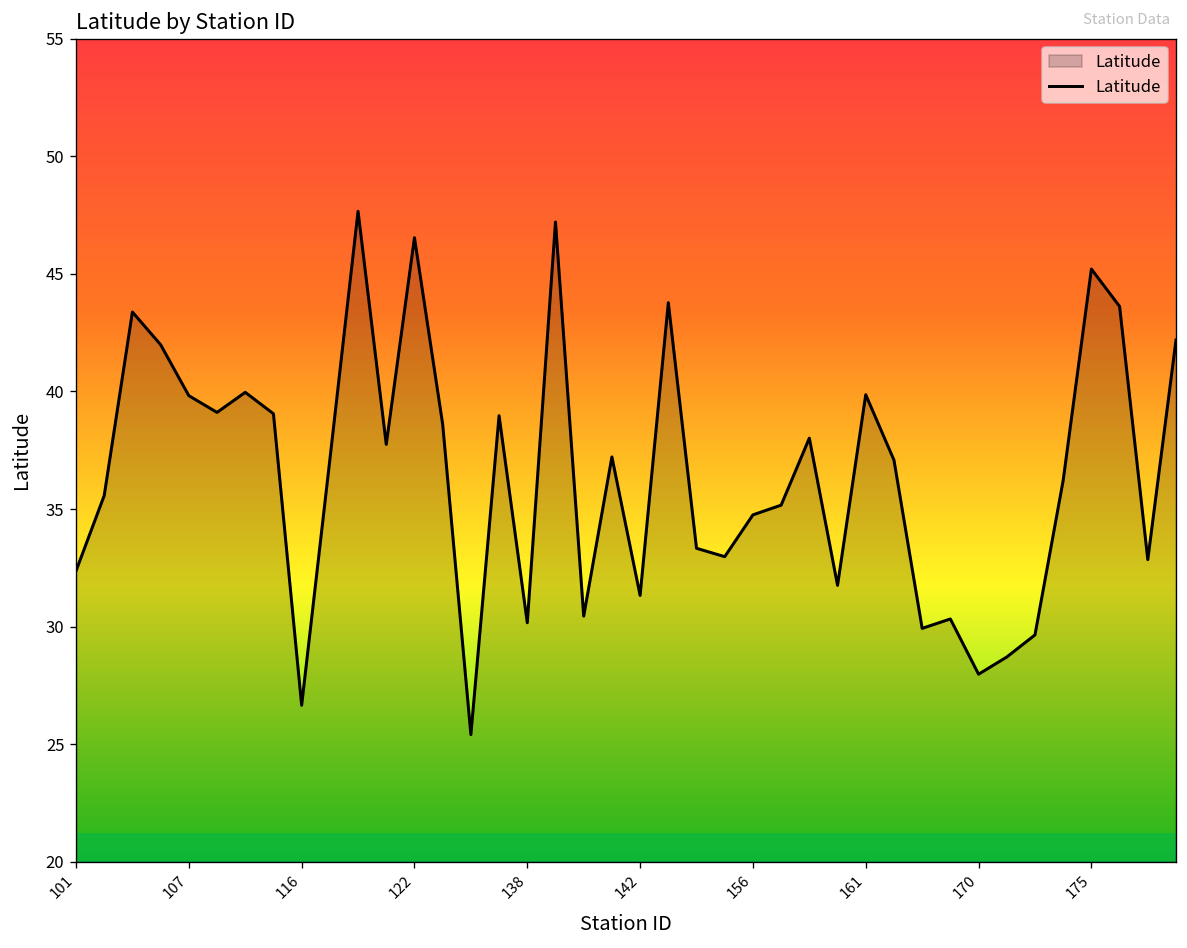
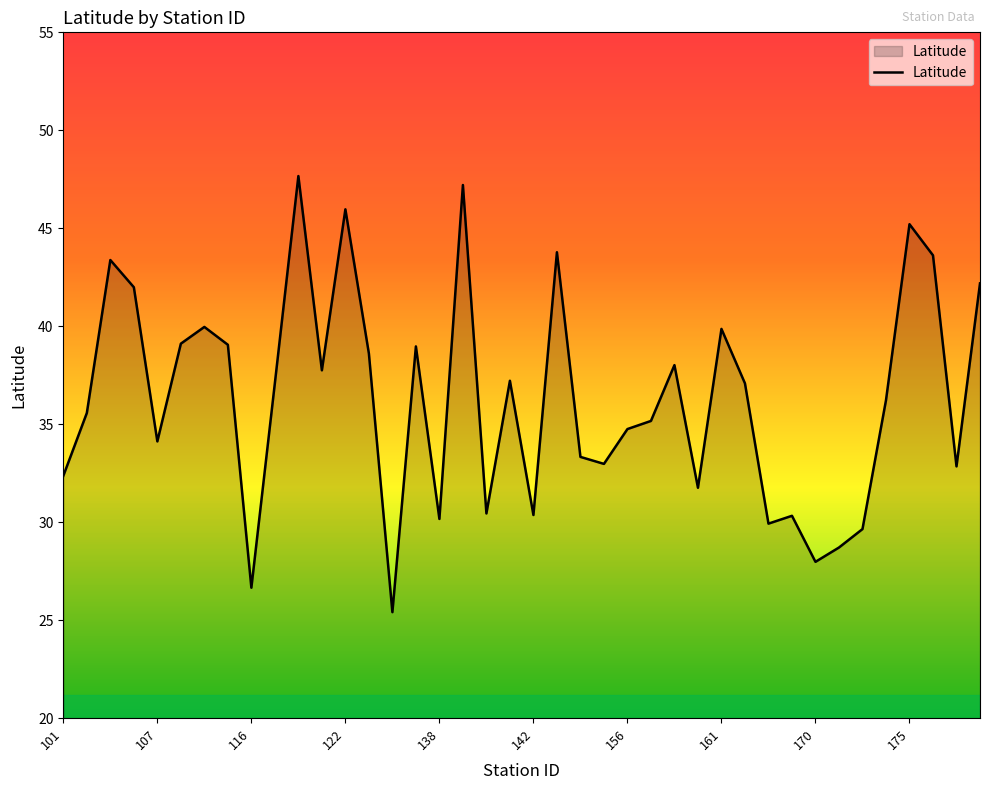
107: 39.8 -> 34.1
122: 46.5 -> 46.0
142: 31.3 -> 30.4
